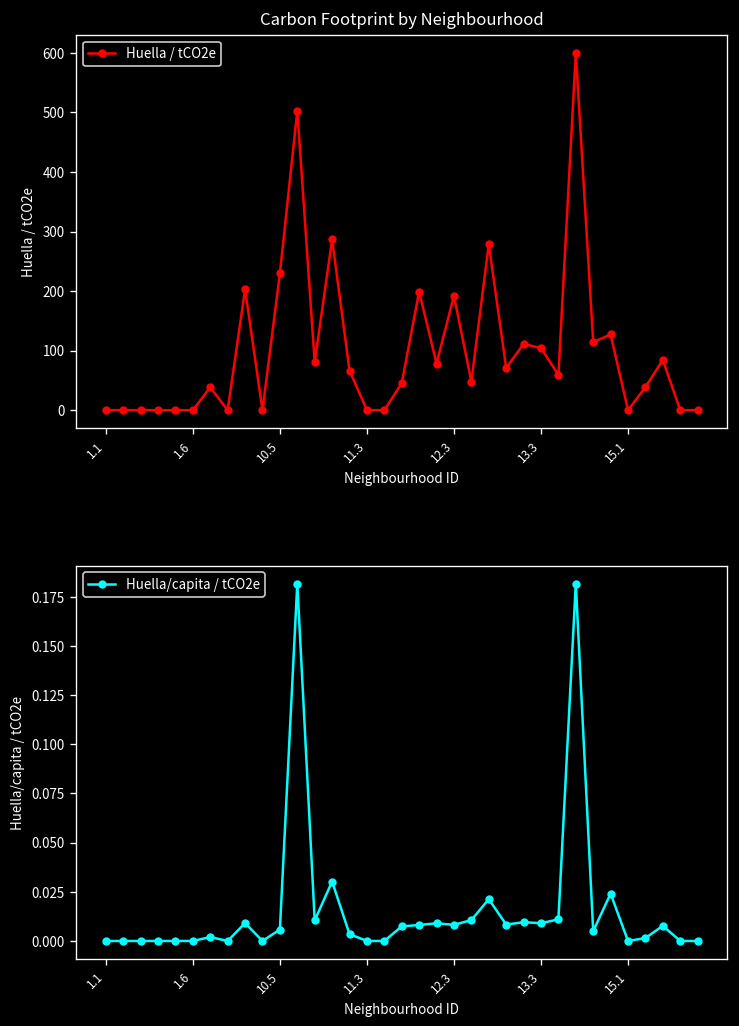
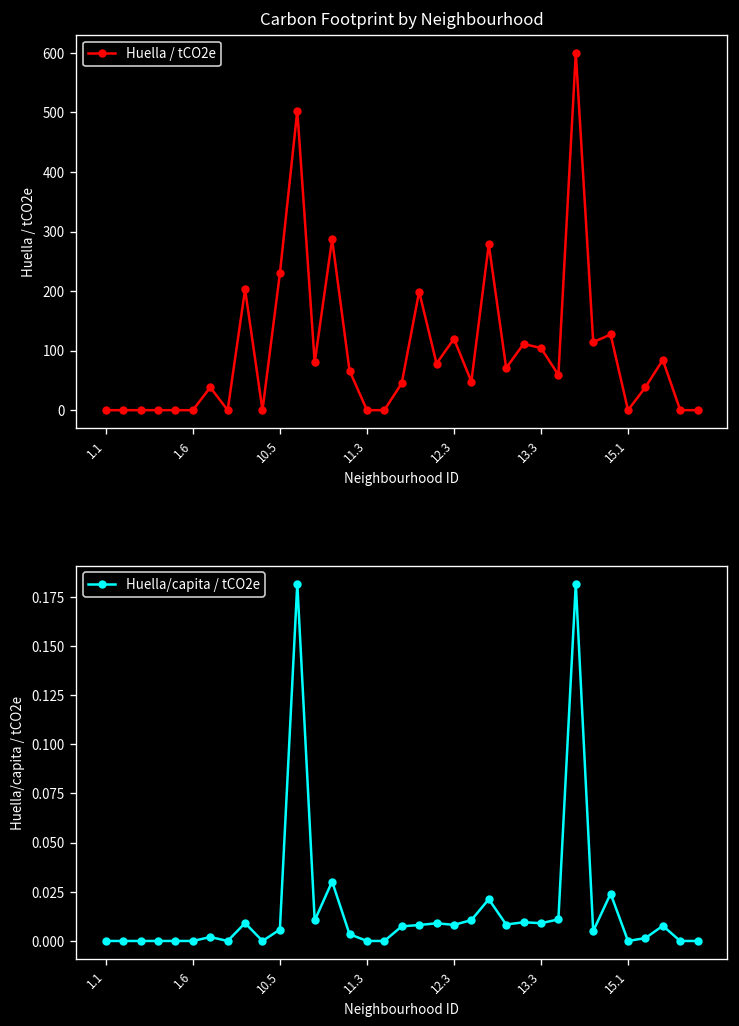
Carbon Footprint by Neighbourhood, 12.3: 190 -> 120
